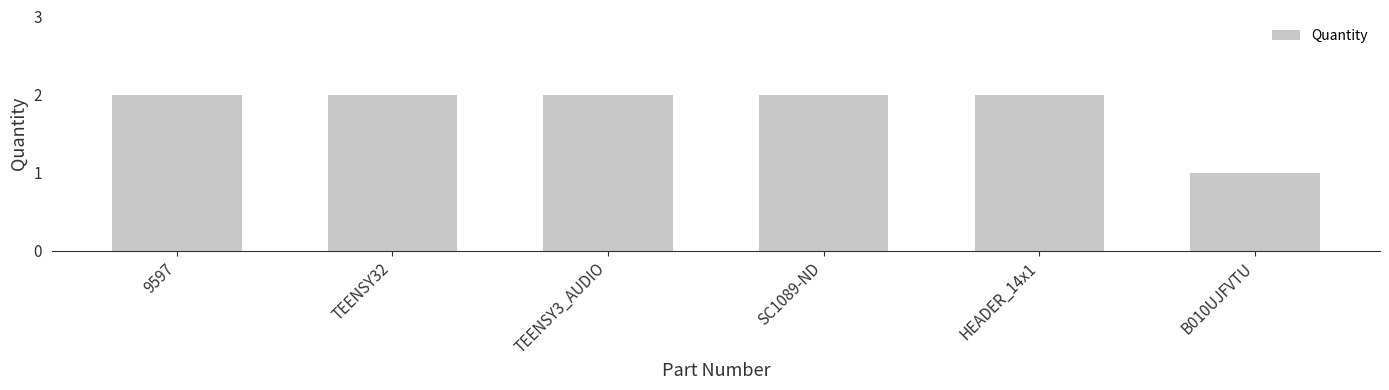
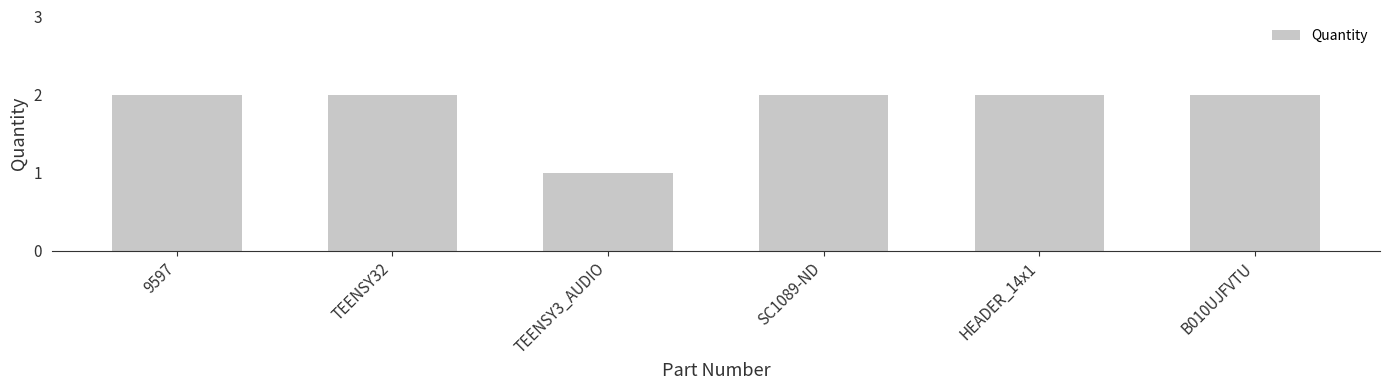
TEENSY3_AUDIO: 2 -> 1
B010UJFVTU: 1 -> 2
